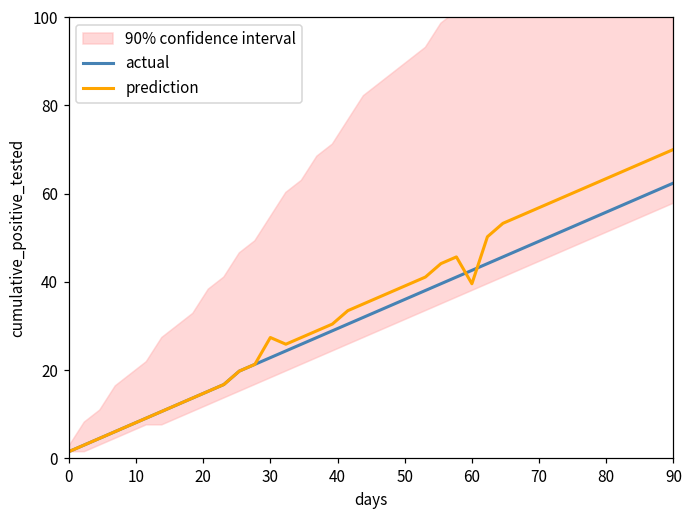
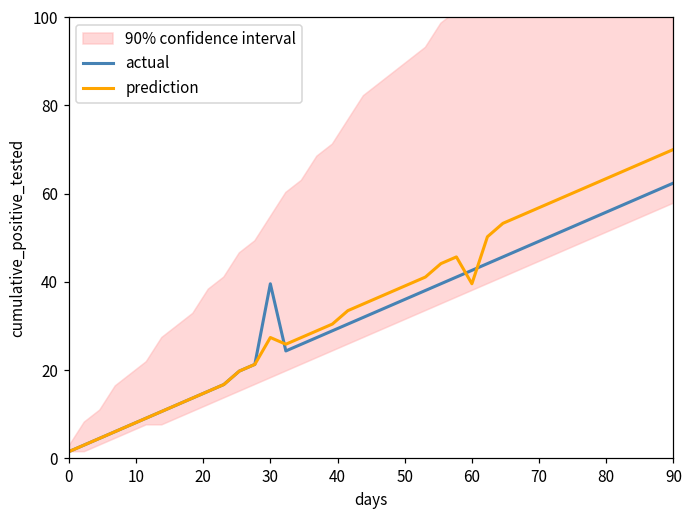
actual, 30: 23 -> 40
